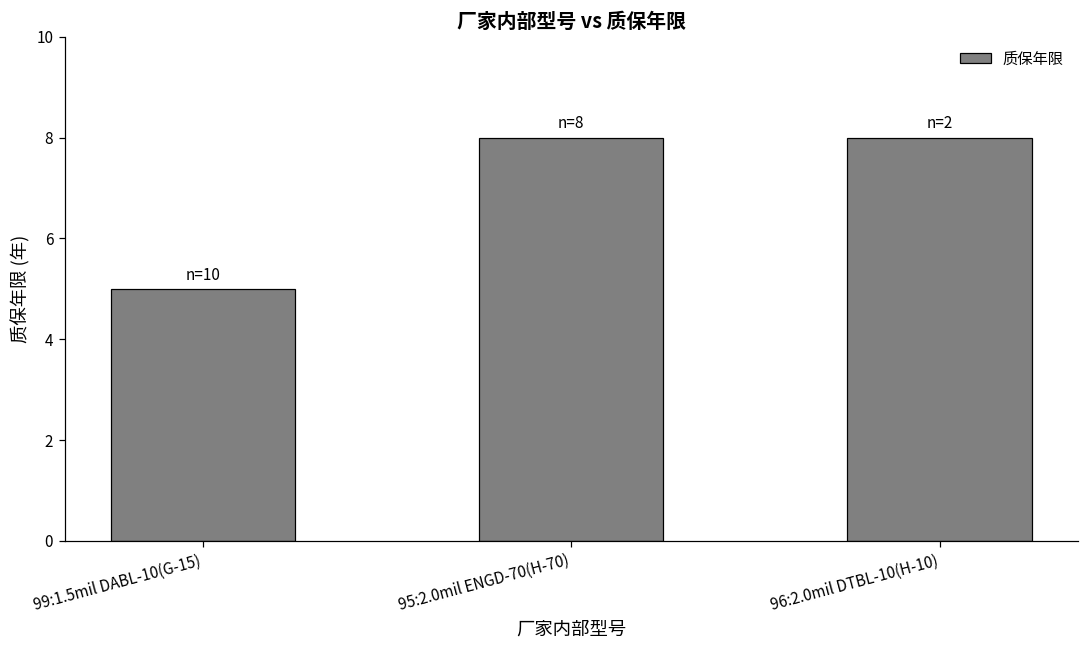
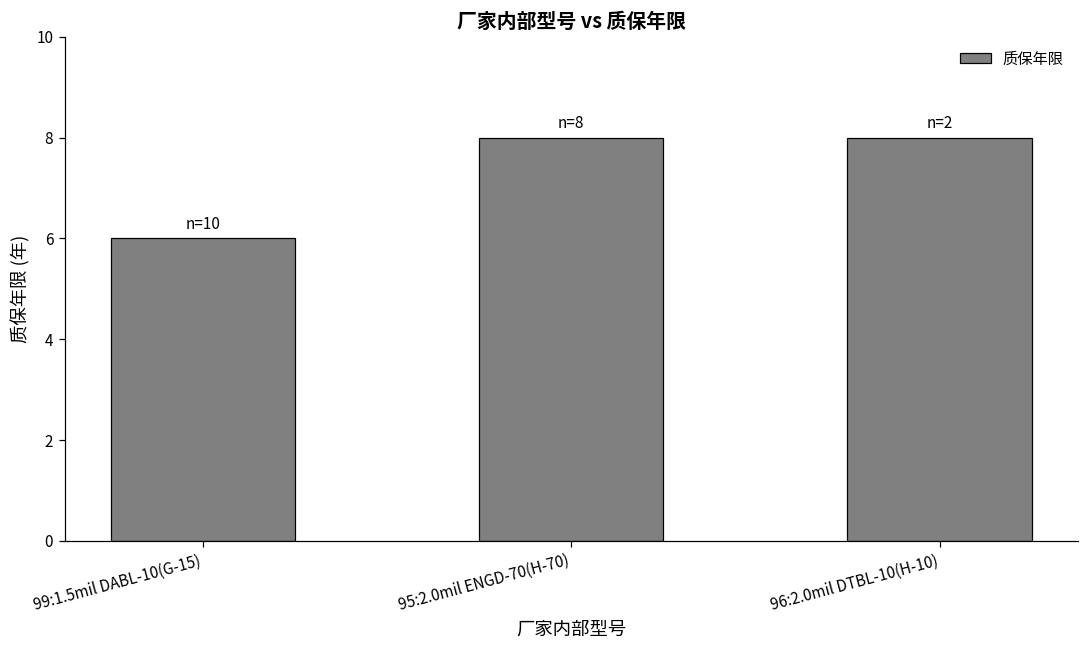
99:1.5mil DABL-10(G-15): 5 -> 6
